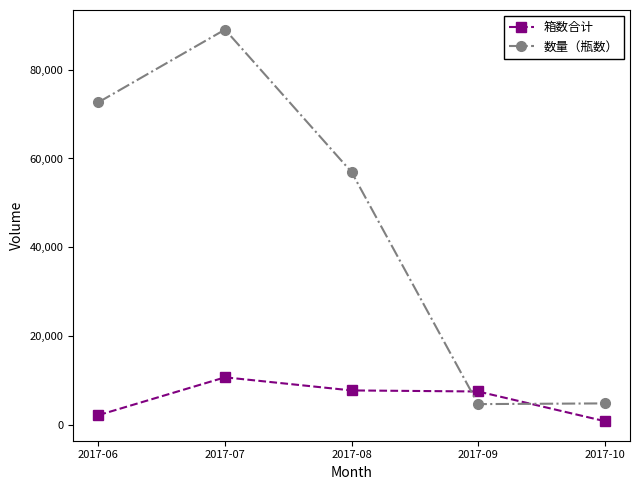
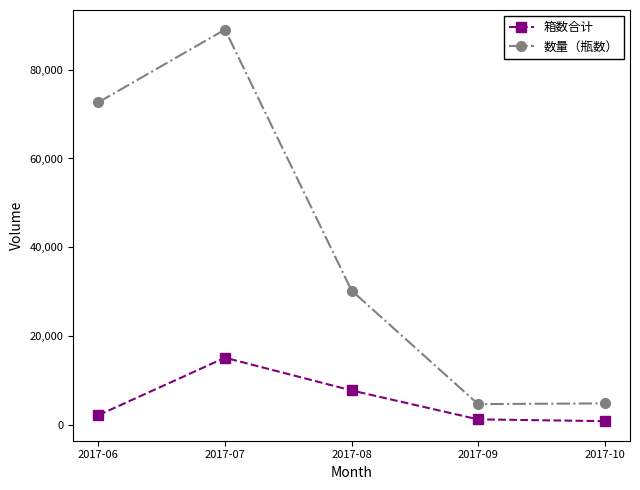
箱数合计, 2017-07: 11,000 -> 15,000
数量（瓶数）, 2017-08: 57,000 -> 30,000
箱数合计, 2017-09: 7,000 -> 1,000
